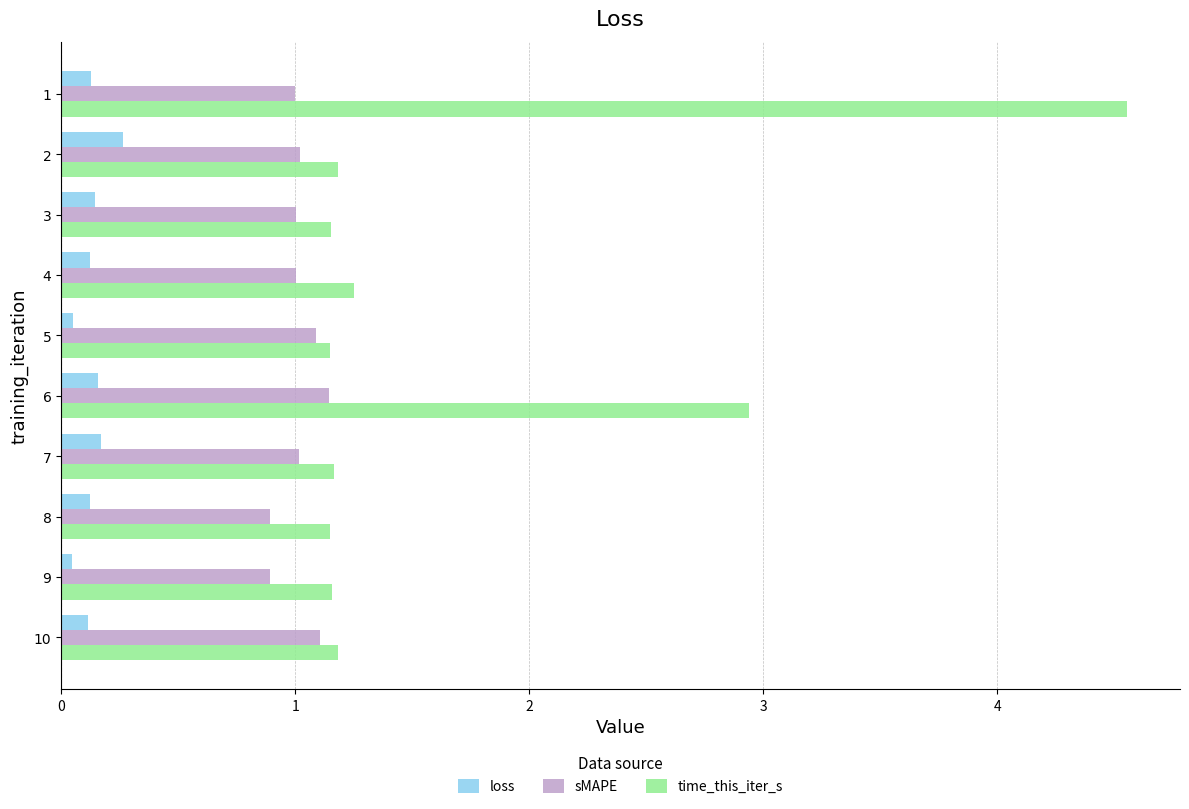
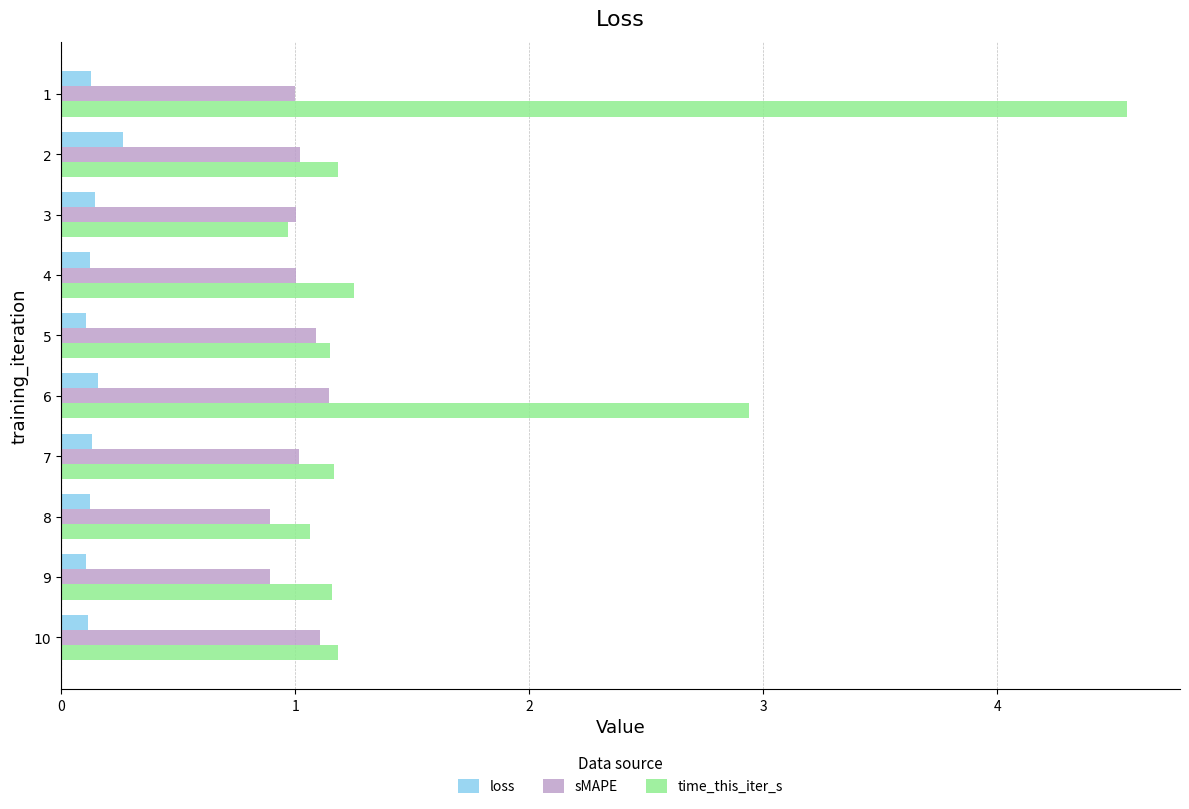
time_this_iter_s, 3: 1.15 -> 0.97
loss, 5: 0.05 -> 0.11
loss, 7: 0.17 -> 0.13
time_this_iter_s, 8: 1.15 -> 1.06
loss, 9: 0.05 -> 0.10
